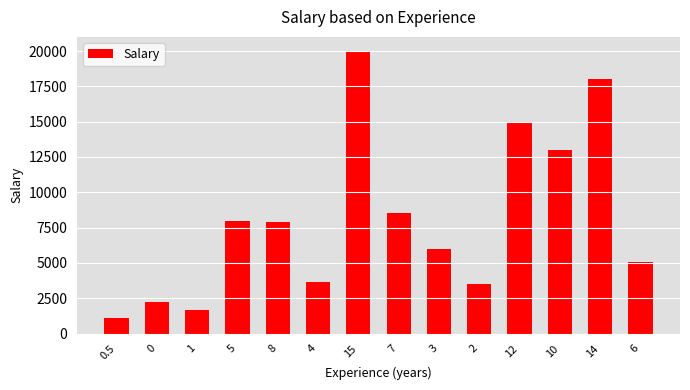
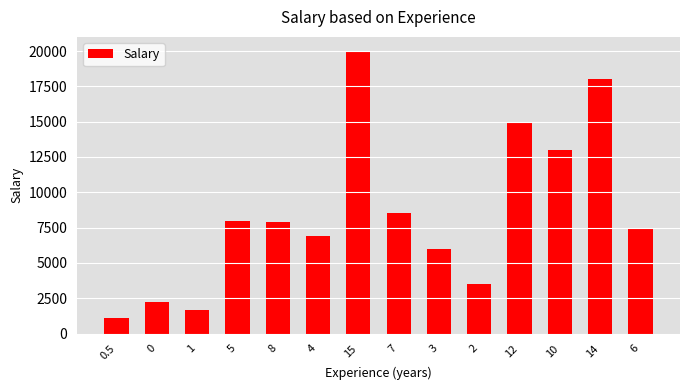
4: 3700 -> 6900
6: 5100 -> 7500
